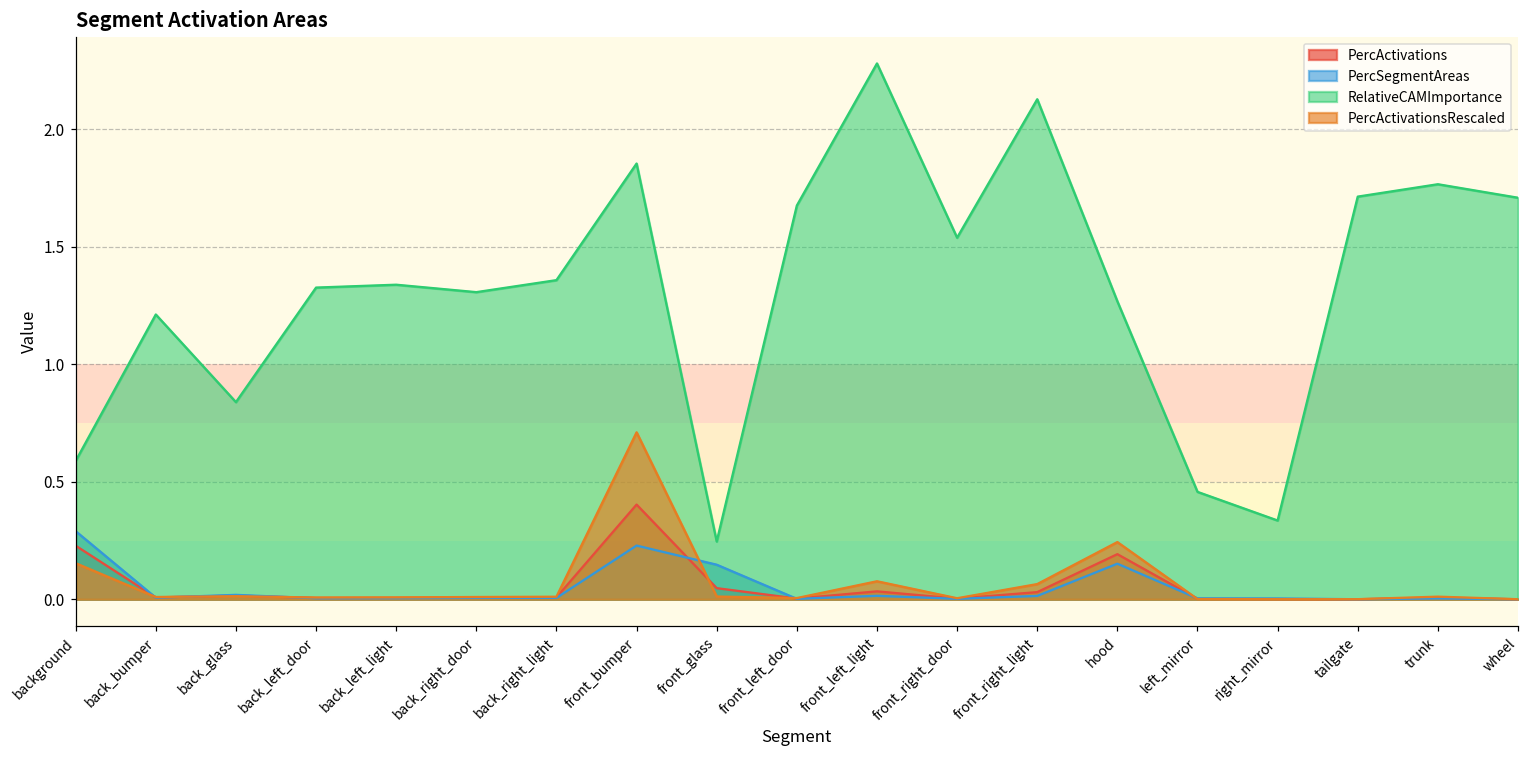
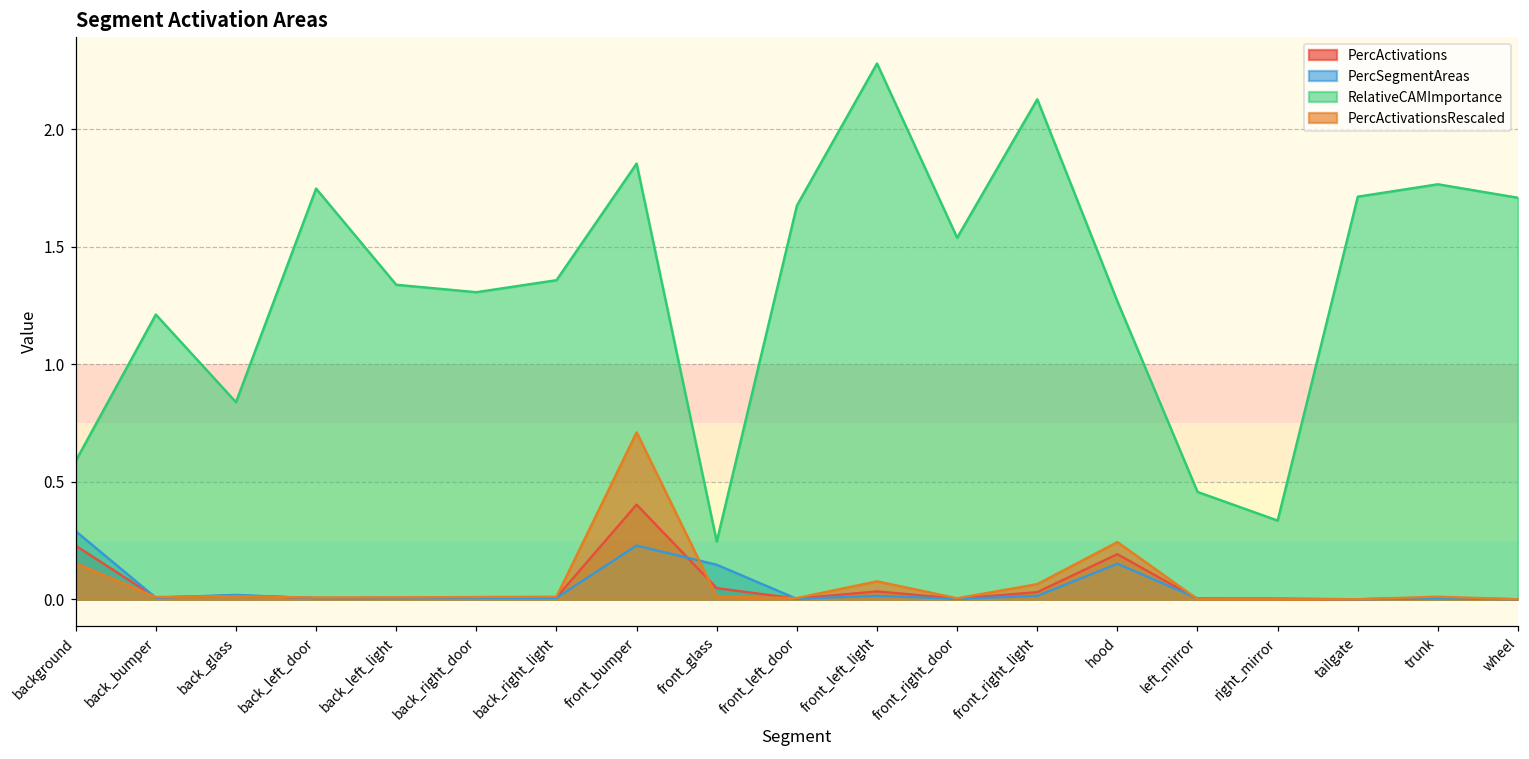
RelativeCAMImportance, back_left_door: 1.33 -> 1.75
